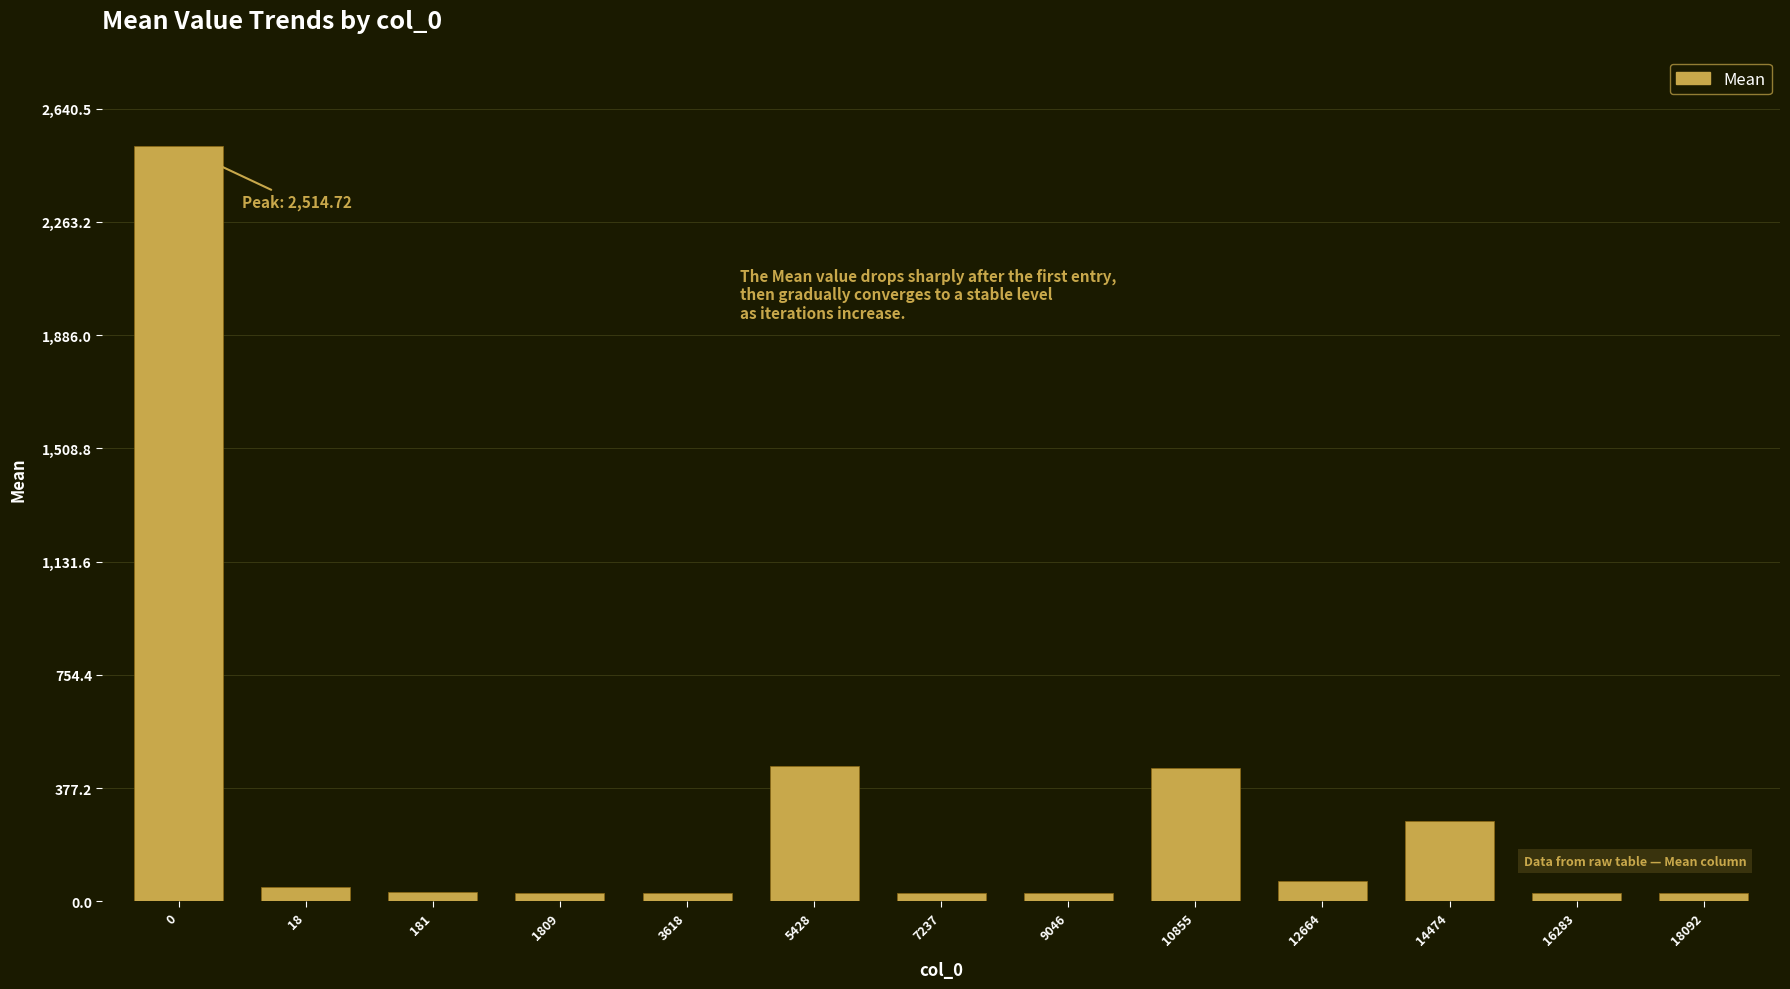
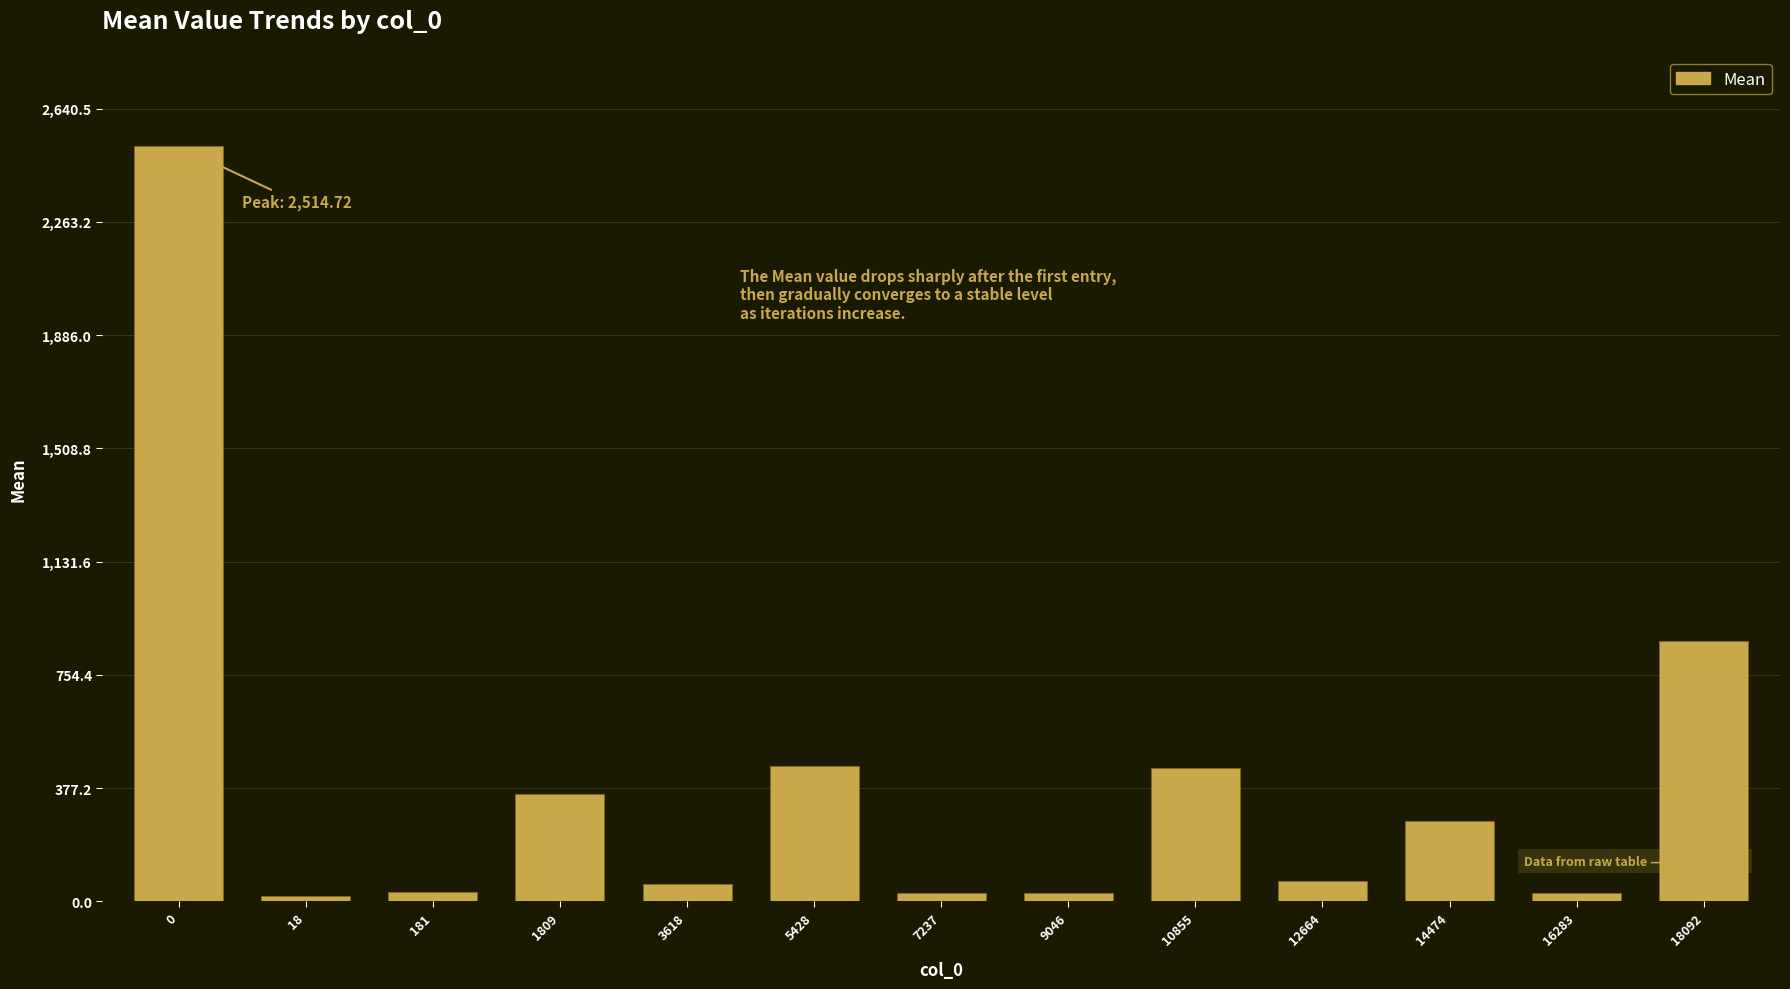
18: 50 -> 20
1809: 30 -> 360
3618: 30 -> 60
18092: 30 -> 870
